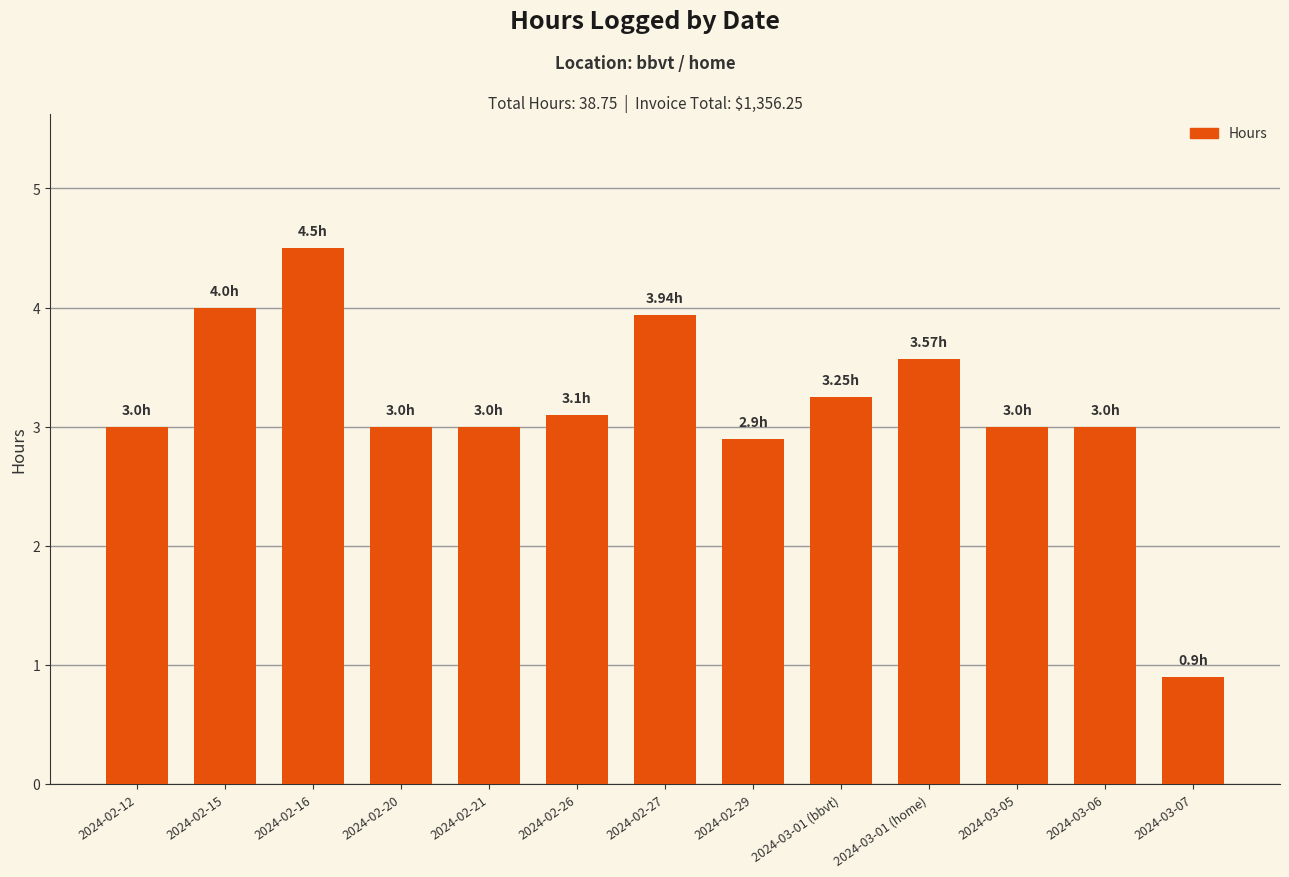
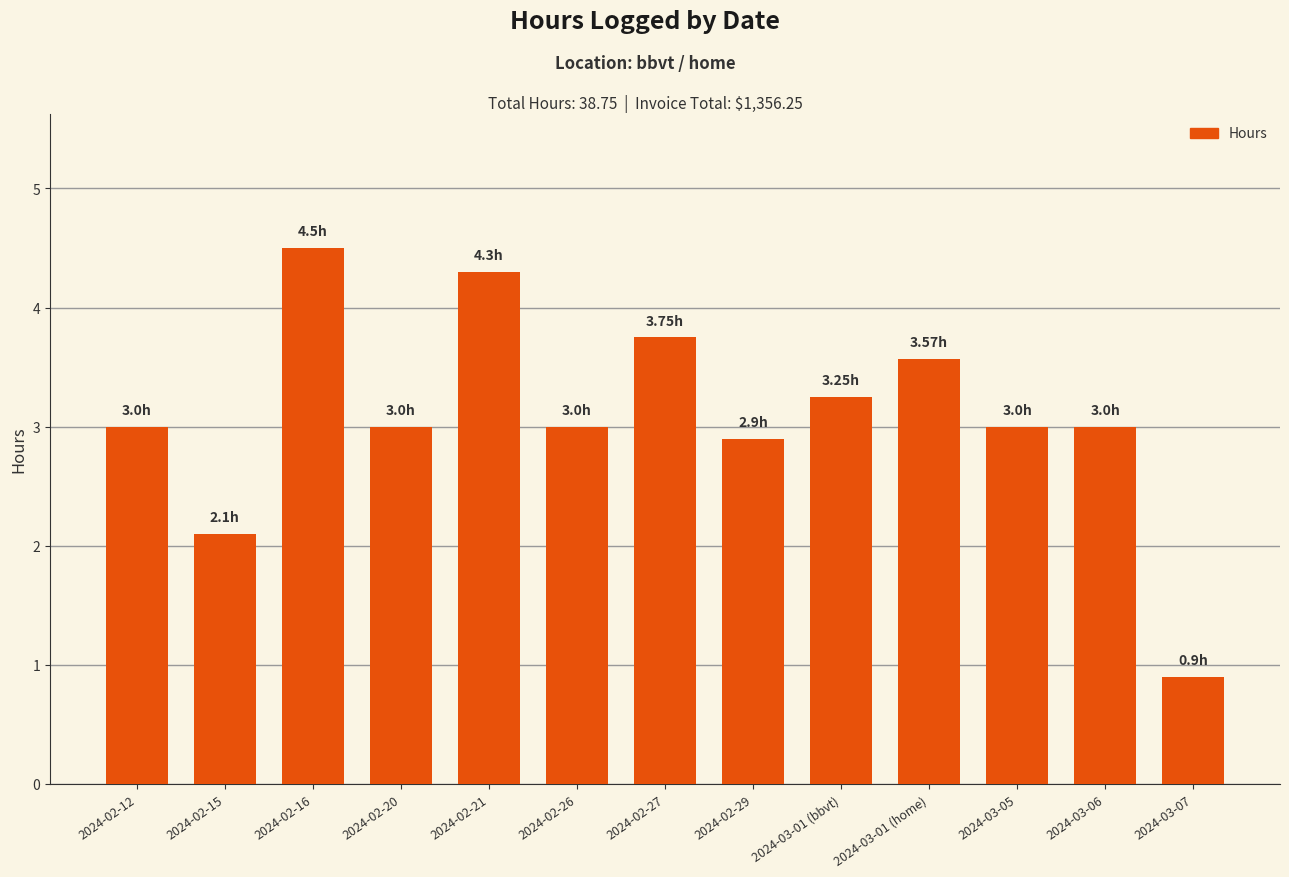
2024-02-15: 4.0h -> 2.1h
2024-02-21: 3.0h -> 4.3h
2024-02-26: 3.1h -> 3.0h
2024-02-27: 3.94h -> 3.75h
